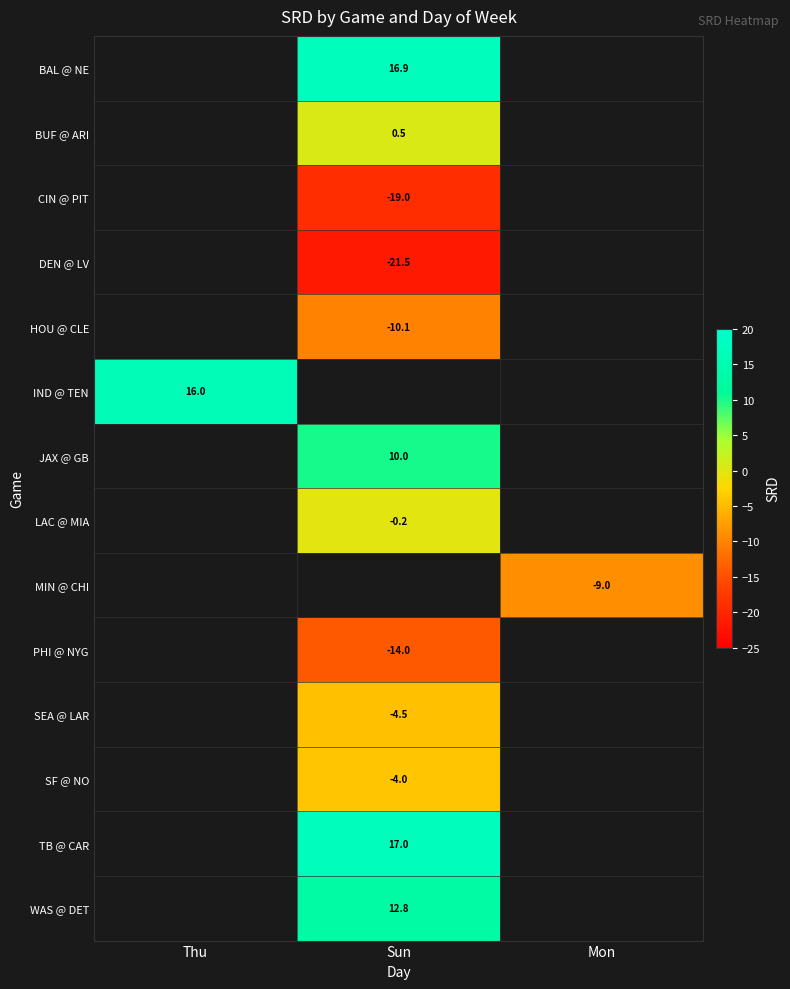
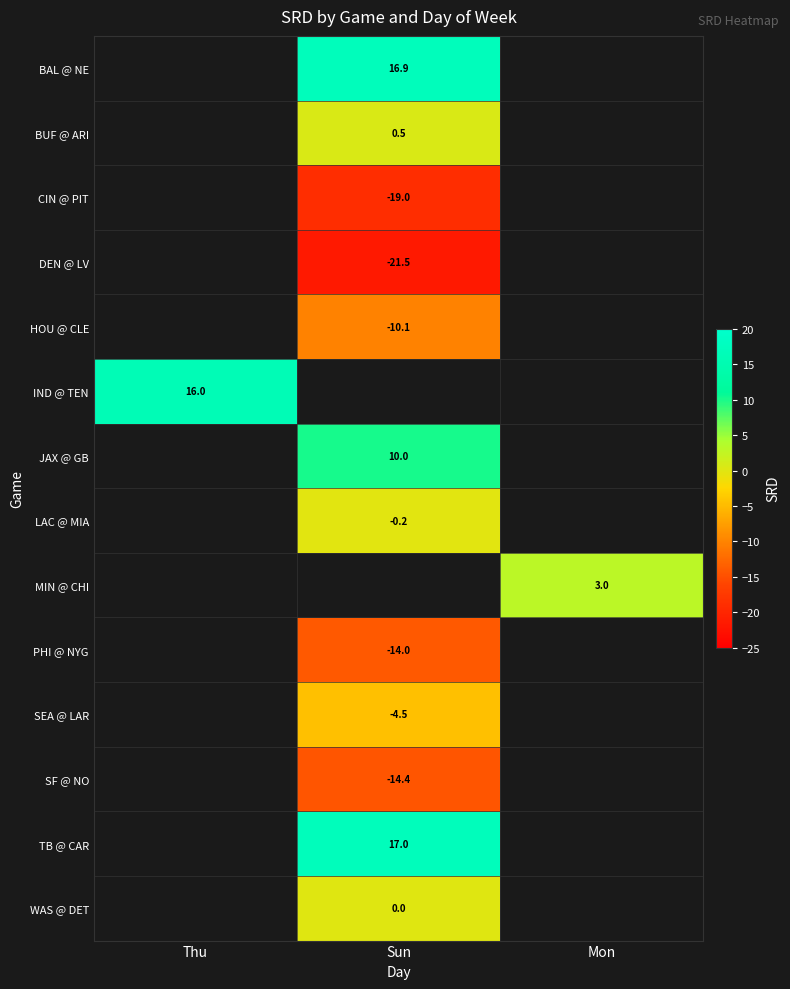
MIN @ CHI, Mon: -9.0 -> 3.0
SF @ NO, Sun: -4.0 -> -14.4
WAS @ DET, Sun: 12.8 -> 0.0
